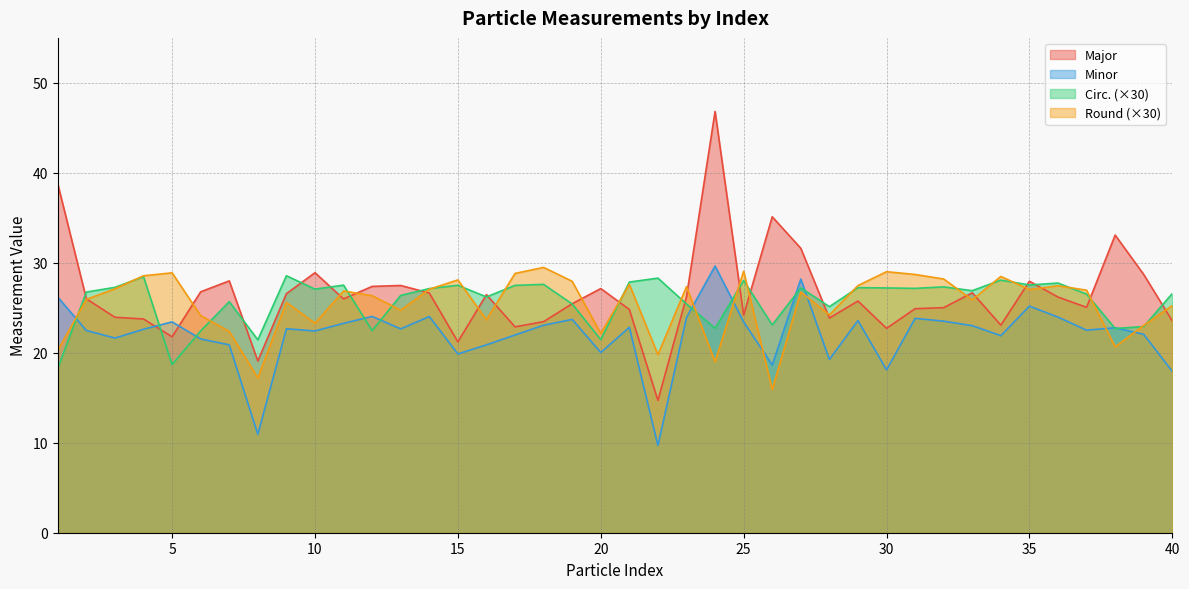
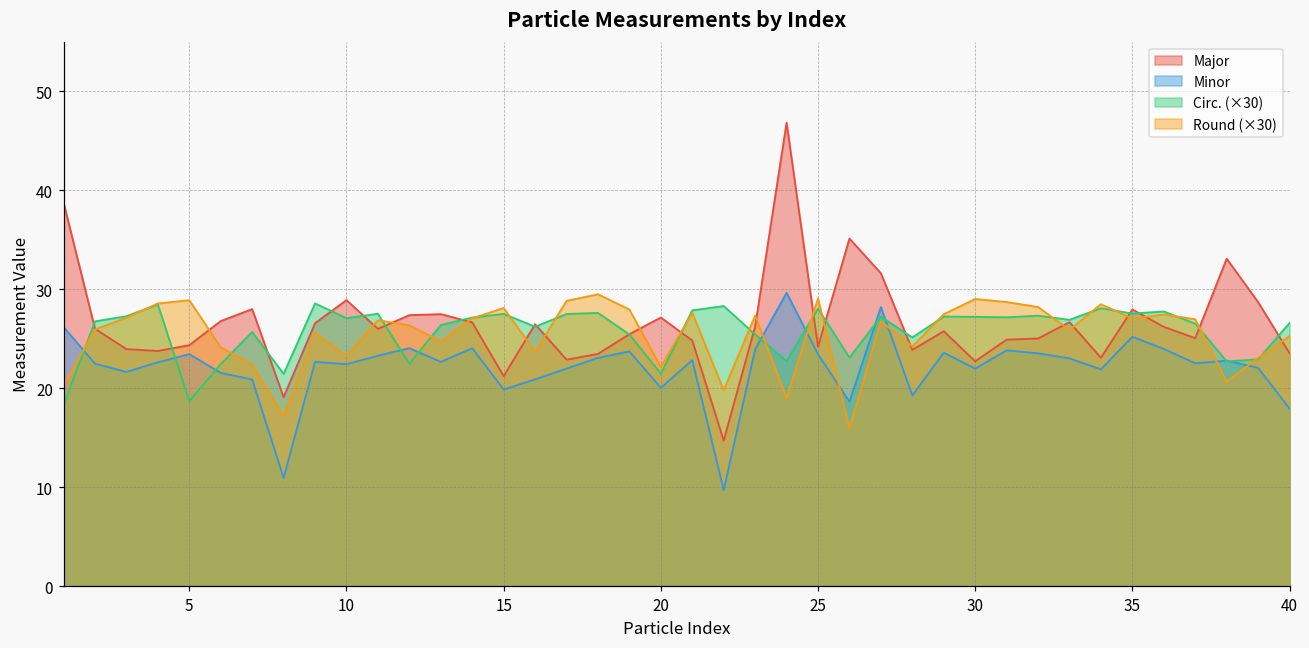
Major, 5: 22 -> 24
Minor, 30: 18 -> 22
